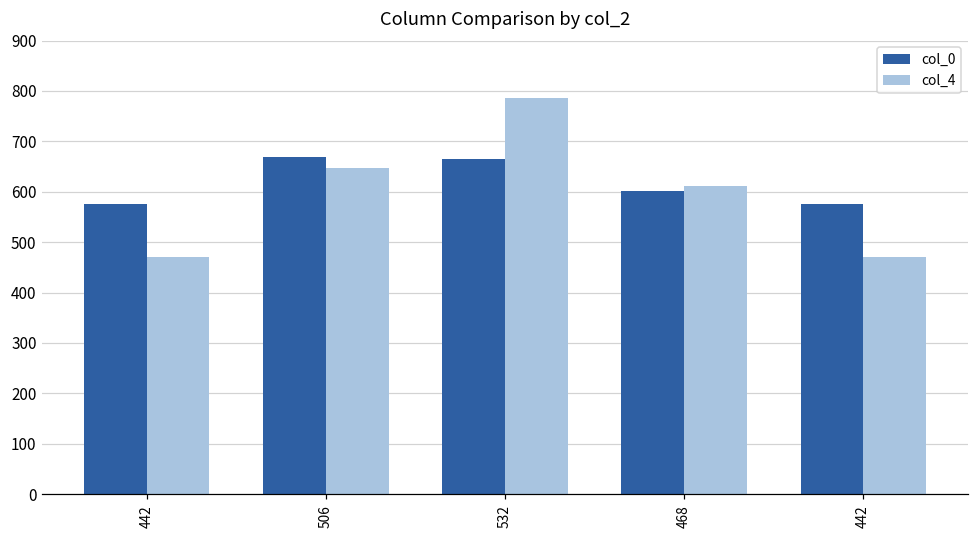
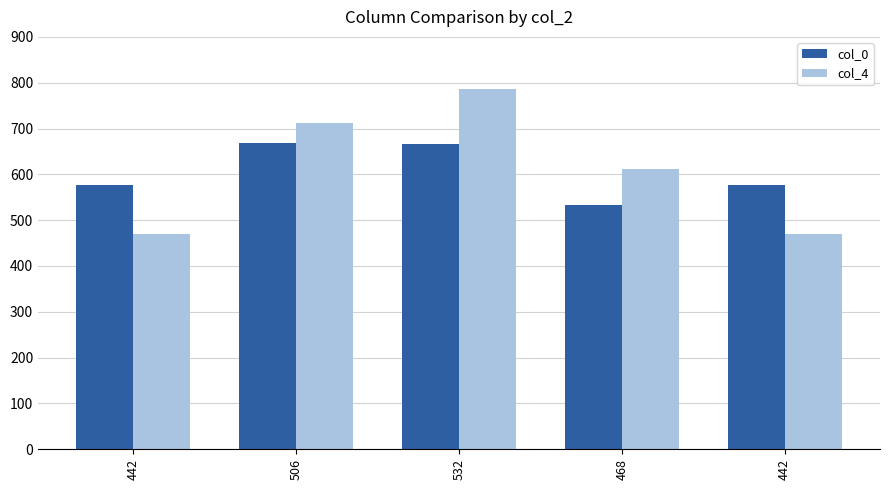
col_4, 506: 650 -> 710
col_0, 468: 600 -> 530
